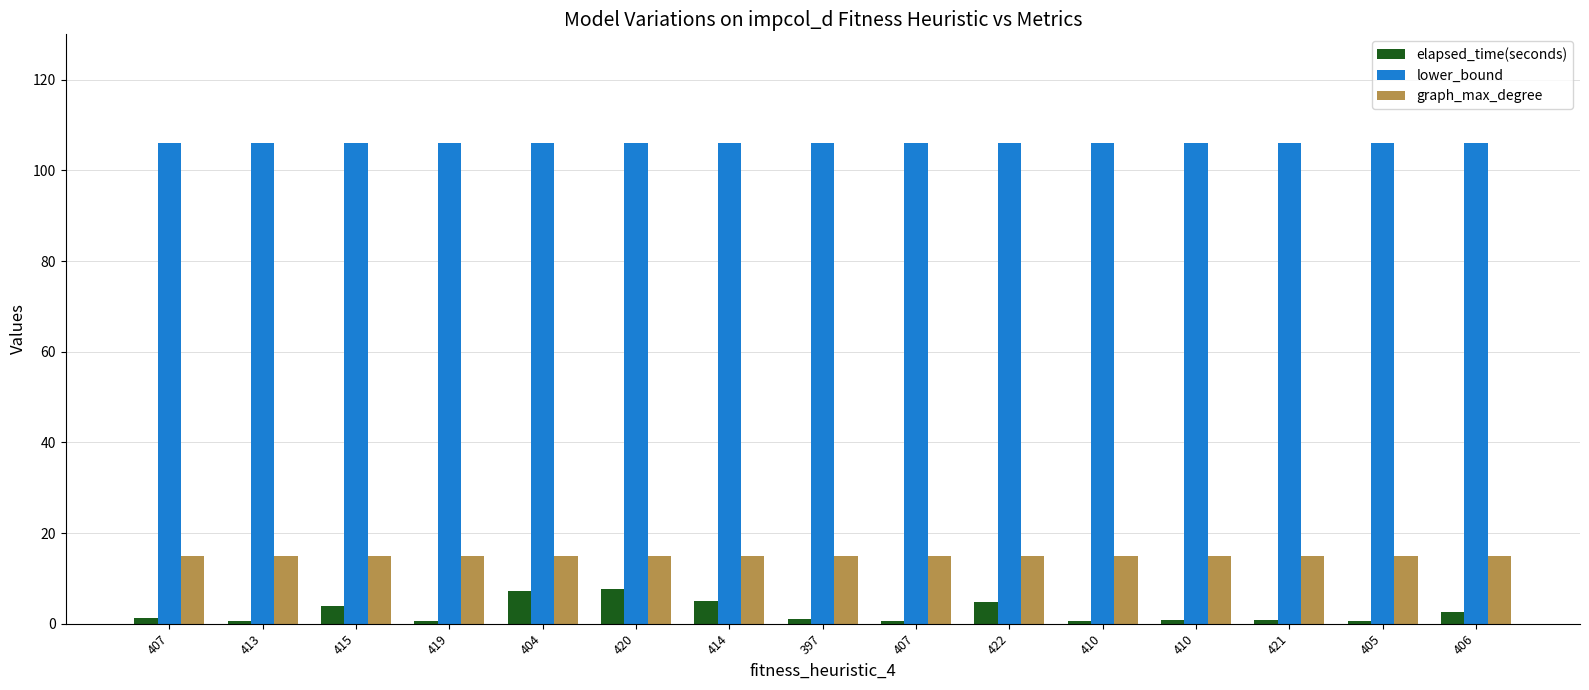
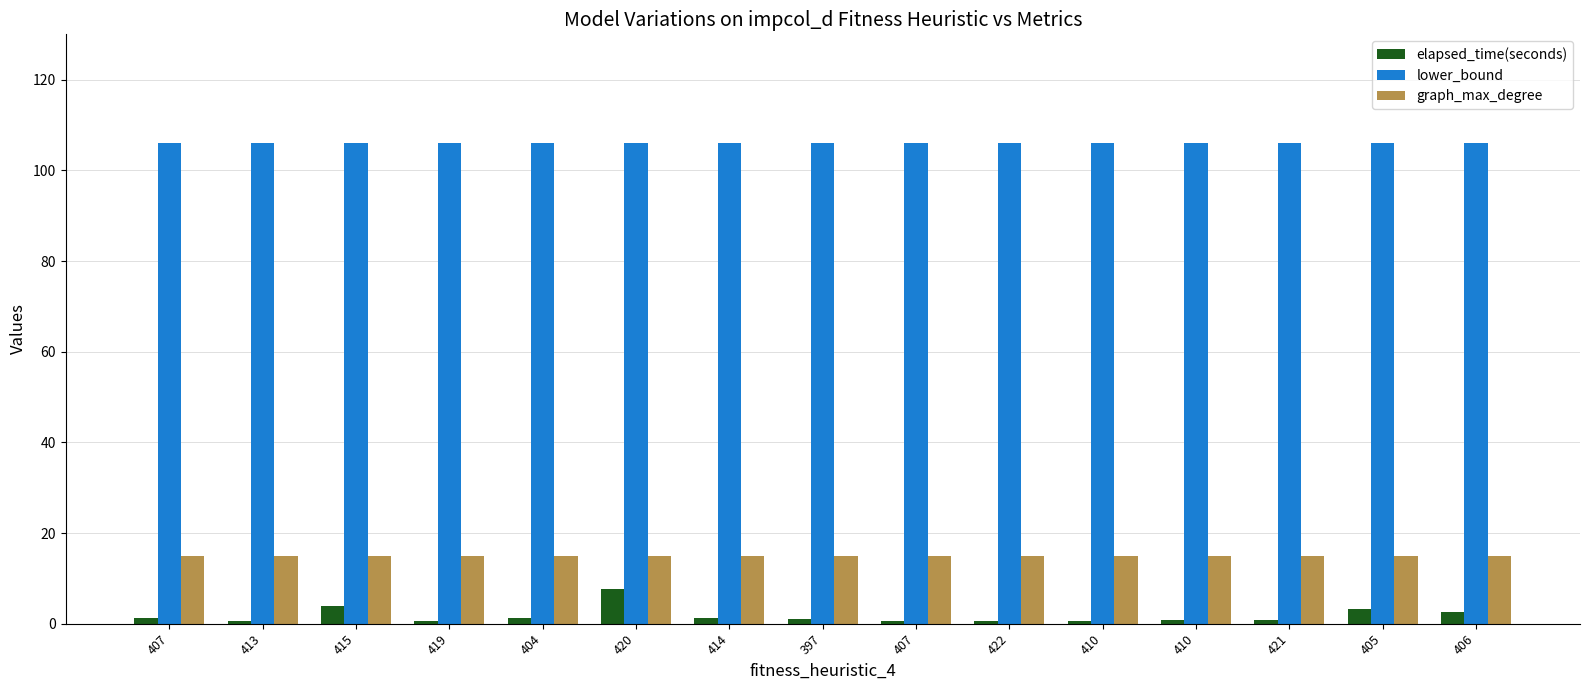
elapsed_time(seconds), 404: 7 -> 1
elapsed_time(seconds), 414: 5 -> 1
elapsed_time(seconds), 422: 5 -> 1
elapsed_time(seconds), 405: 1 -> 3
